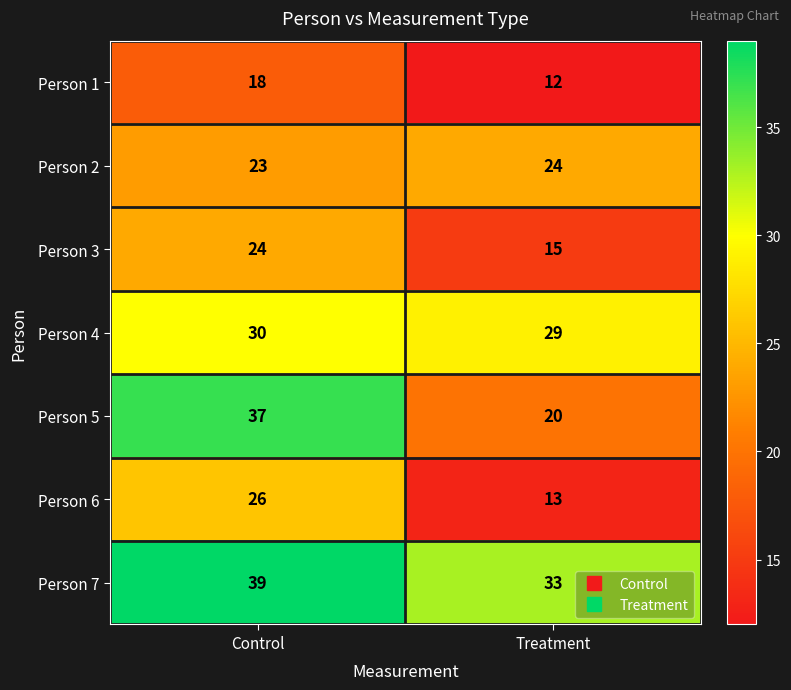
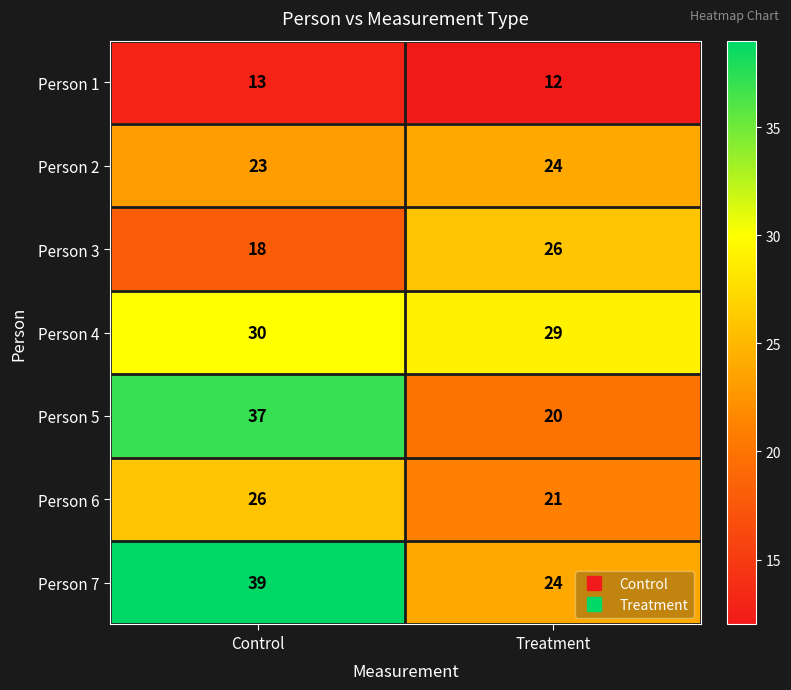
Person 1, Control: 18 -> 13
Person 3, Control: 24 -> 18
Person 3, Treatment: 15 -> 26
Person 6, Treatment: 13 -> 21
Person 7, Treatment: 33 -> 24
